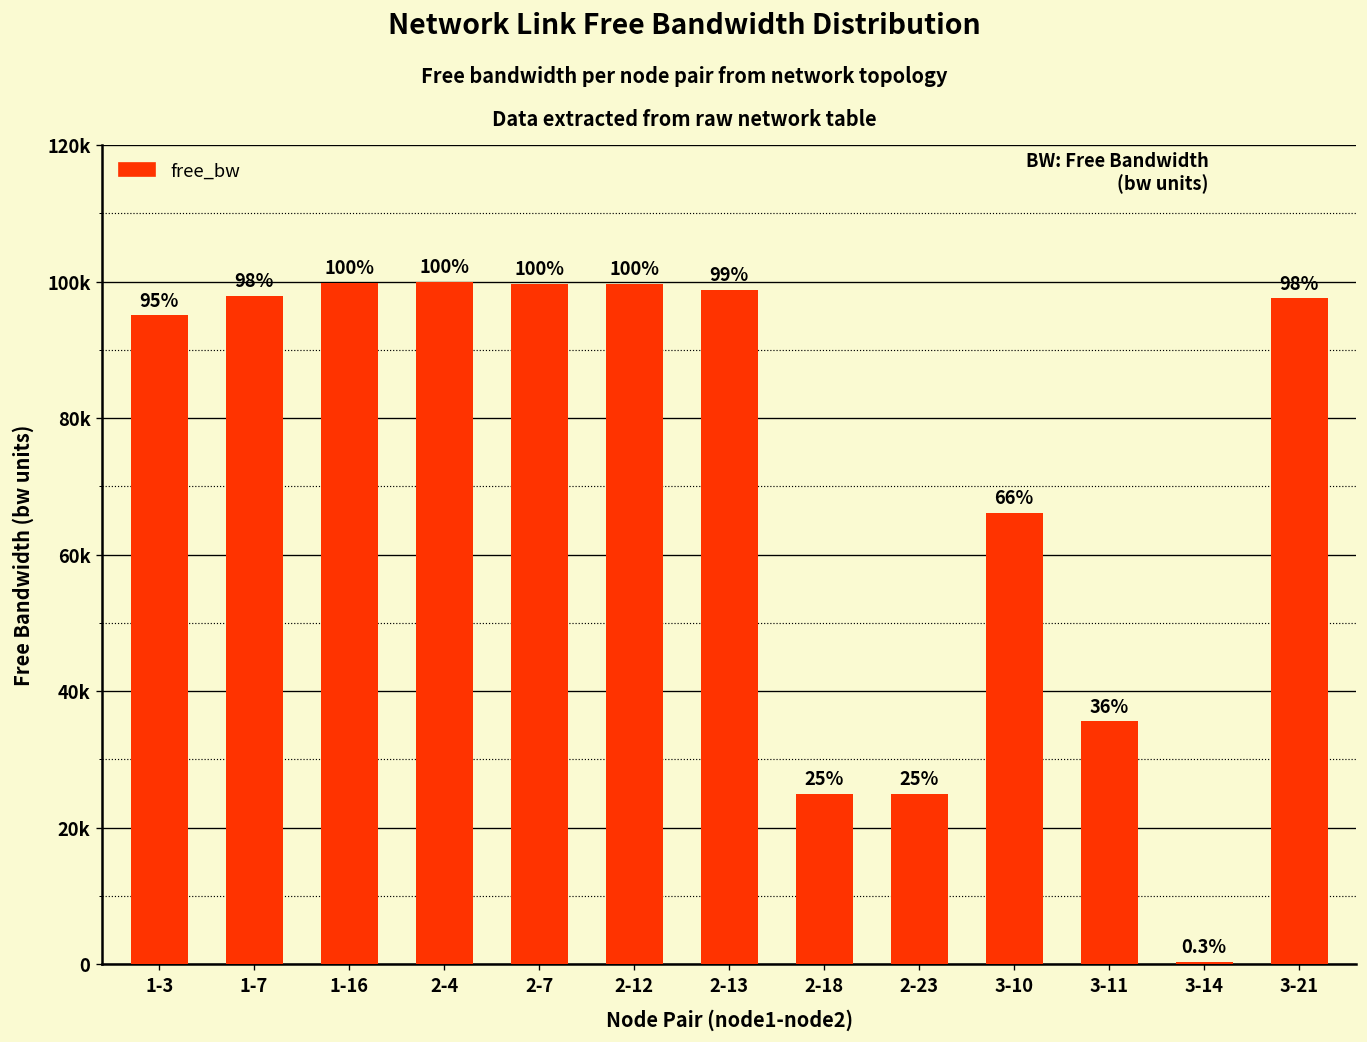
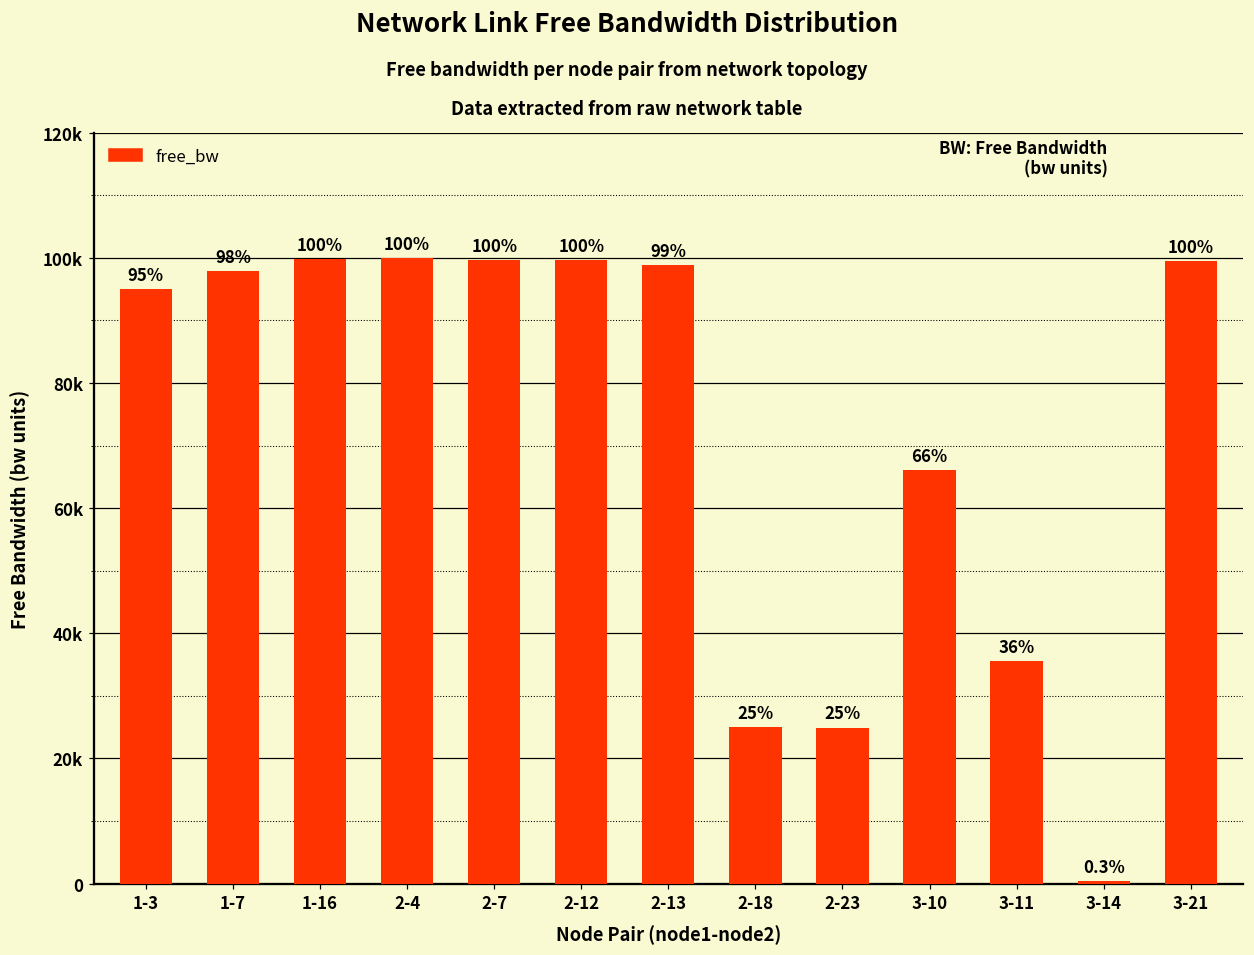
3-21: 98% -> 100%
